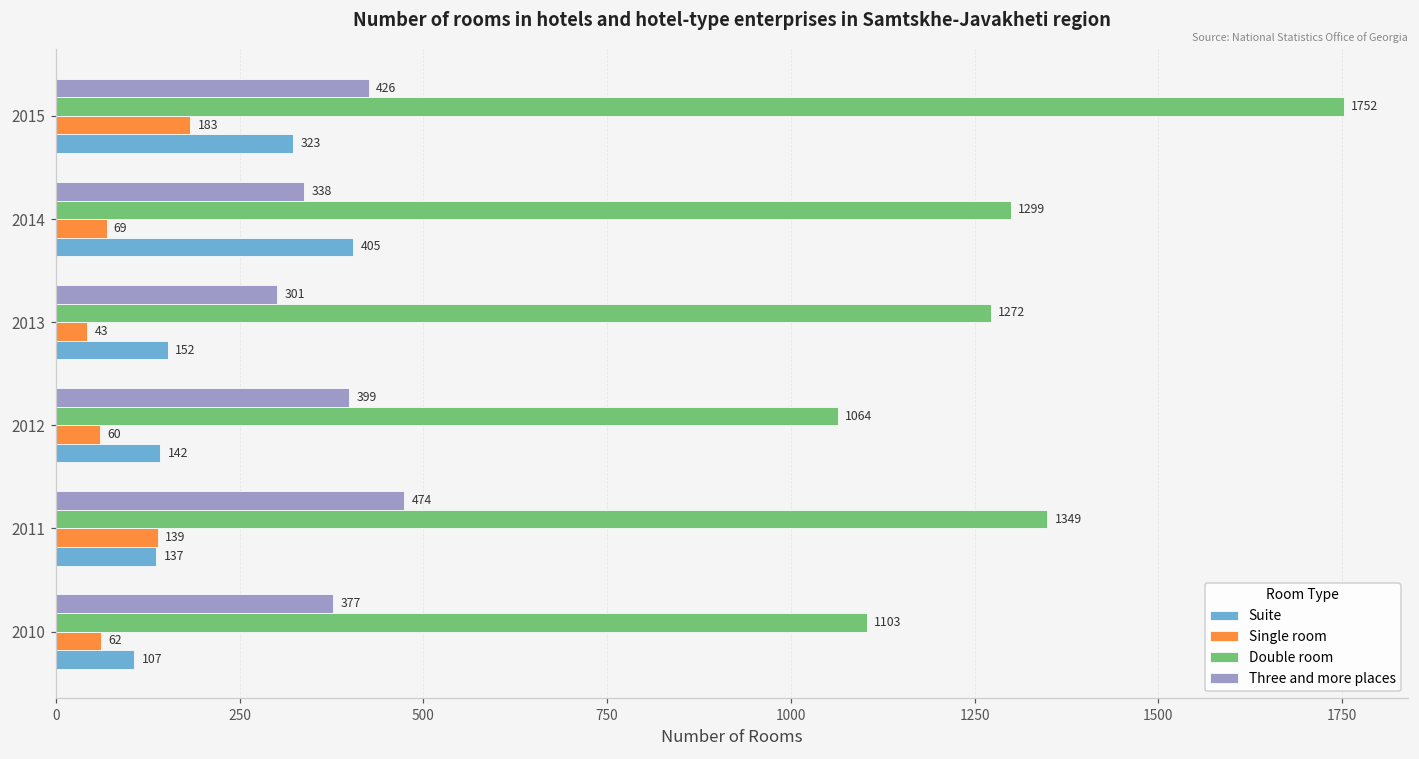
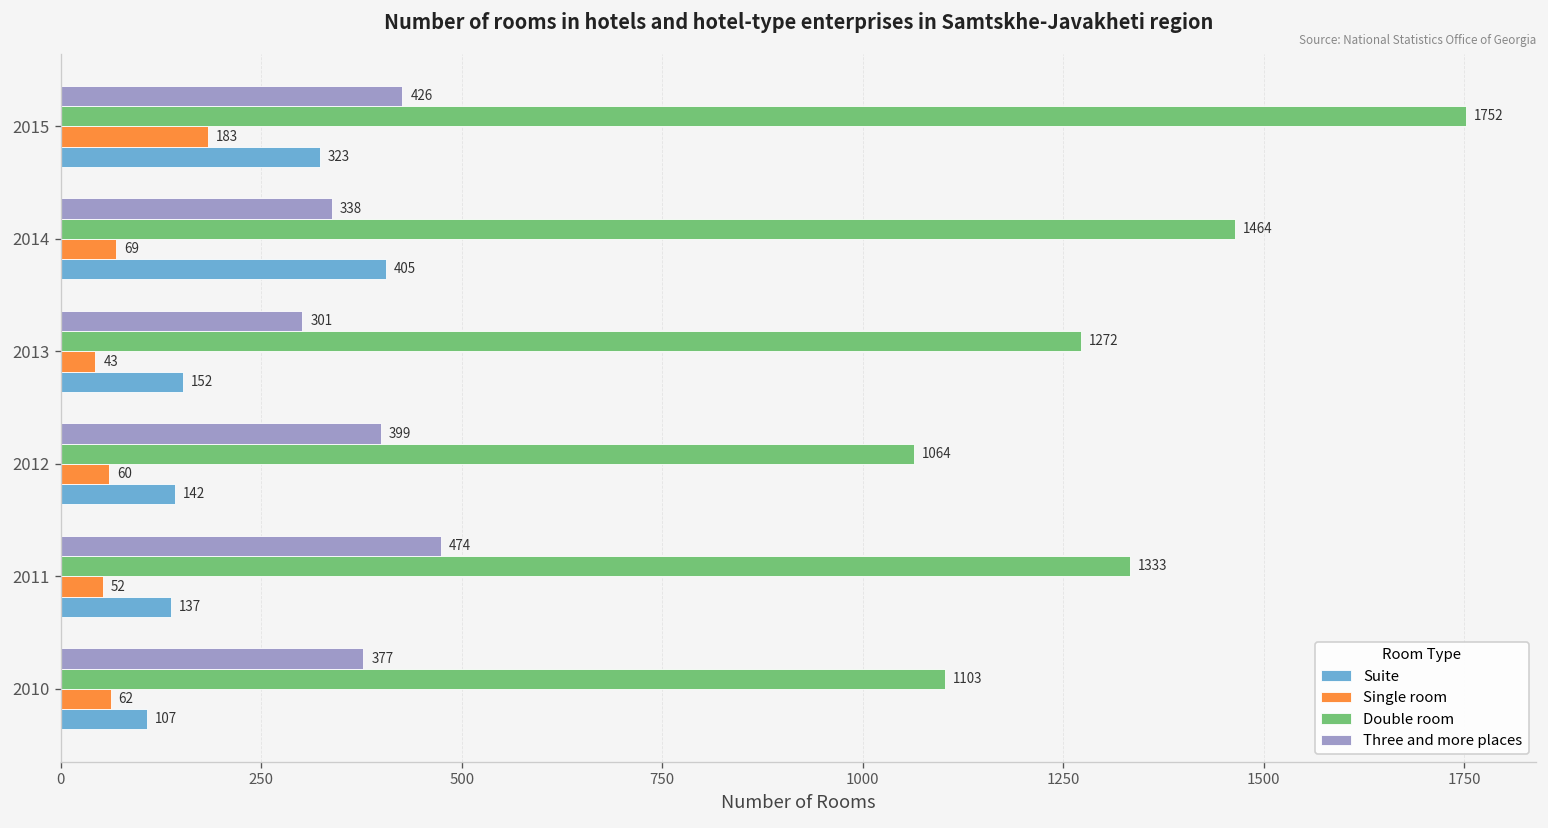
Double room, 2014: 1299 -> 1464
Double room, 2011: 1349 -> 1333
Single room, 2011: 139 -> 52
